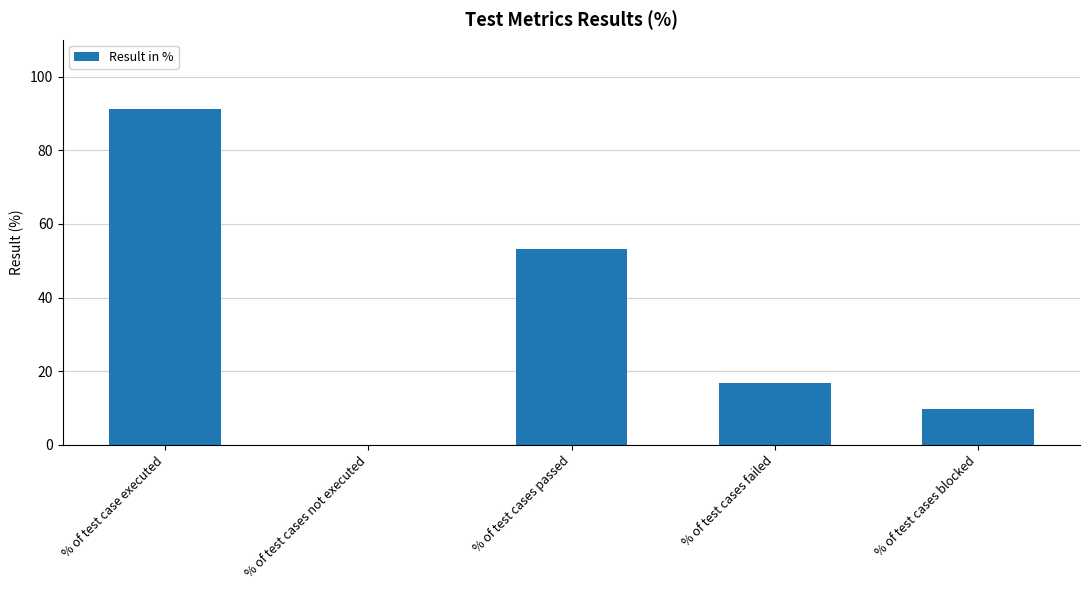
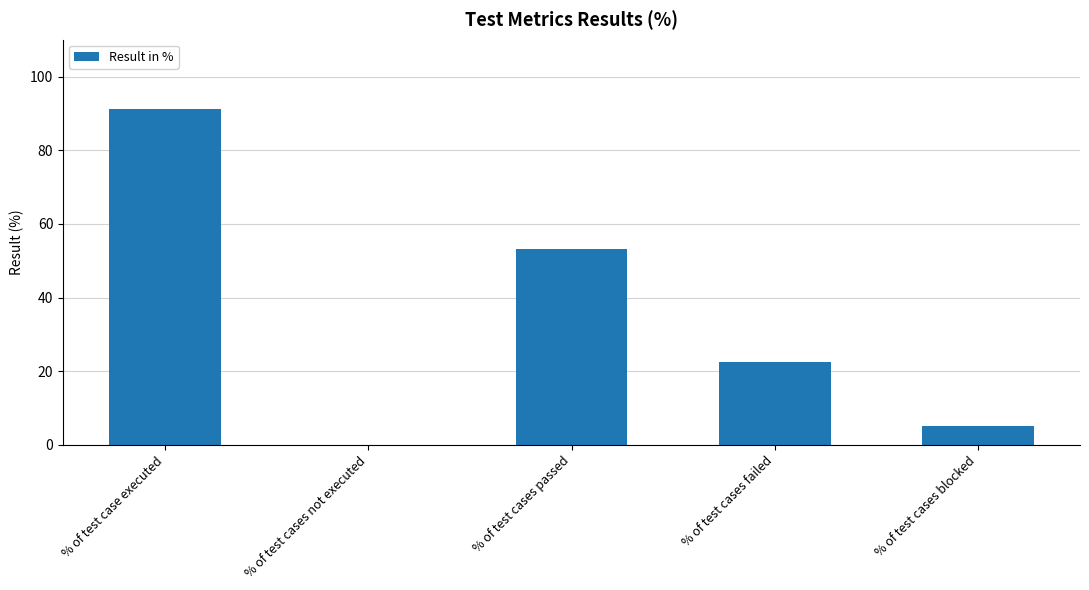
% of test cases failed: 17 -> 23
% of test cases blocked: 10 -> 5
